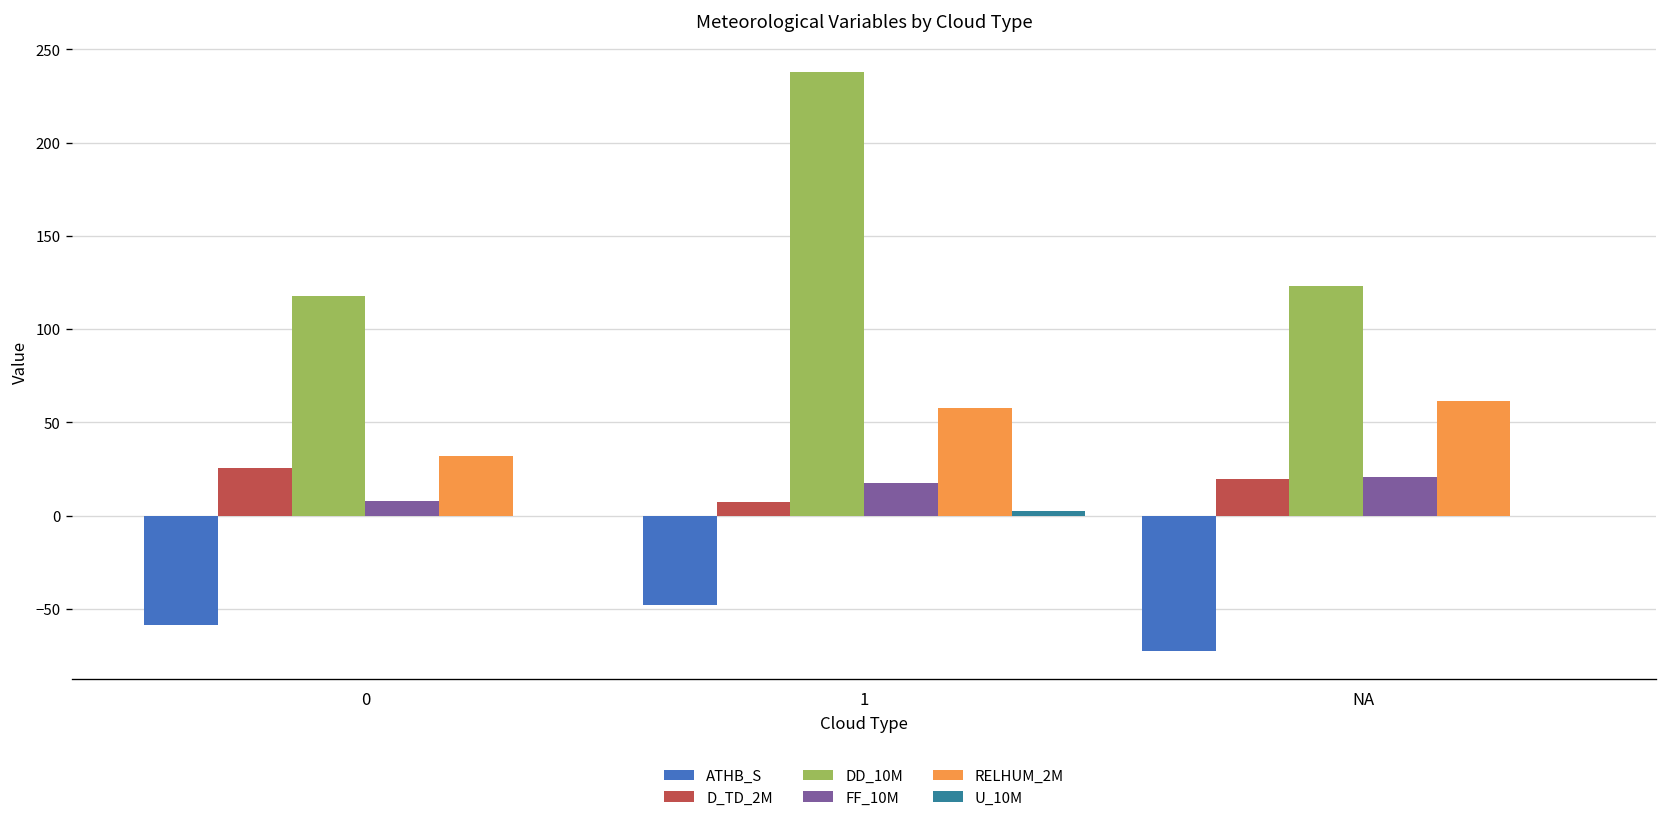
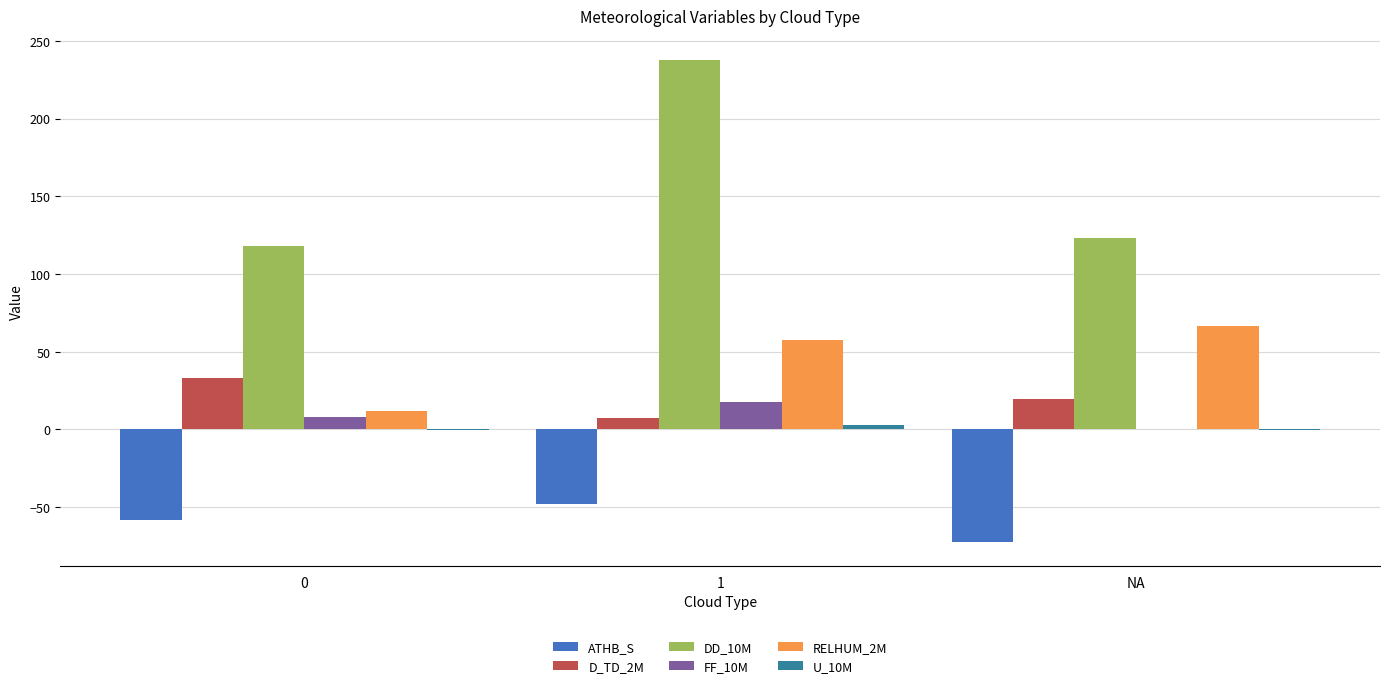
D_TD_2M, 0: 25 -> 33
RELHUM_2M, 0: 32 -> 12
FF_10M, NA: 21 -> 0
RELHUM_2M, NA: 62 -> 67
